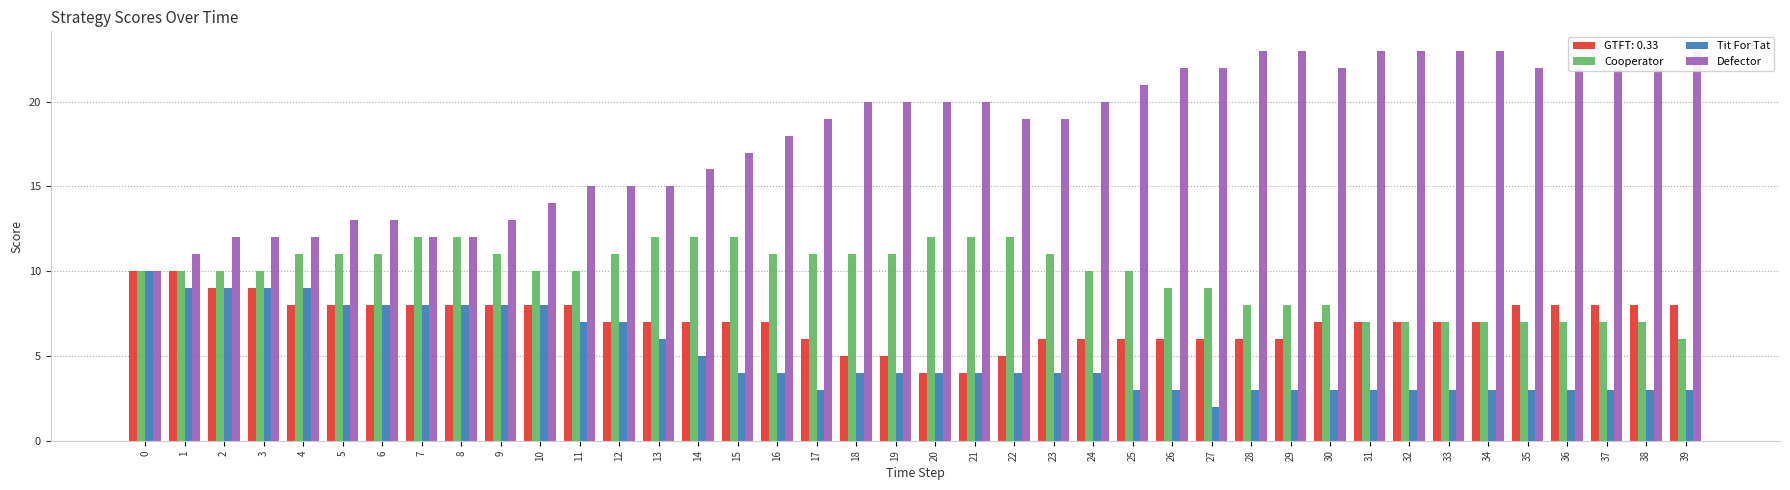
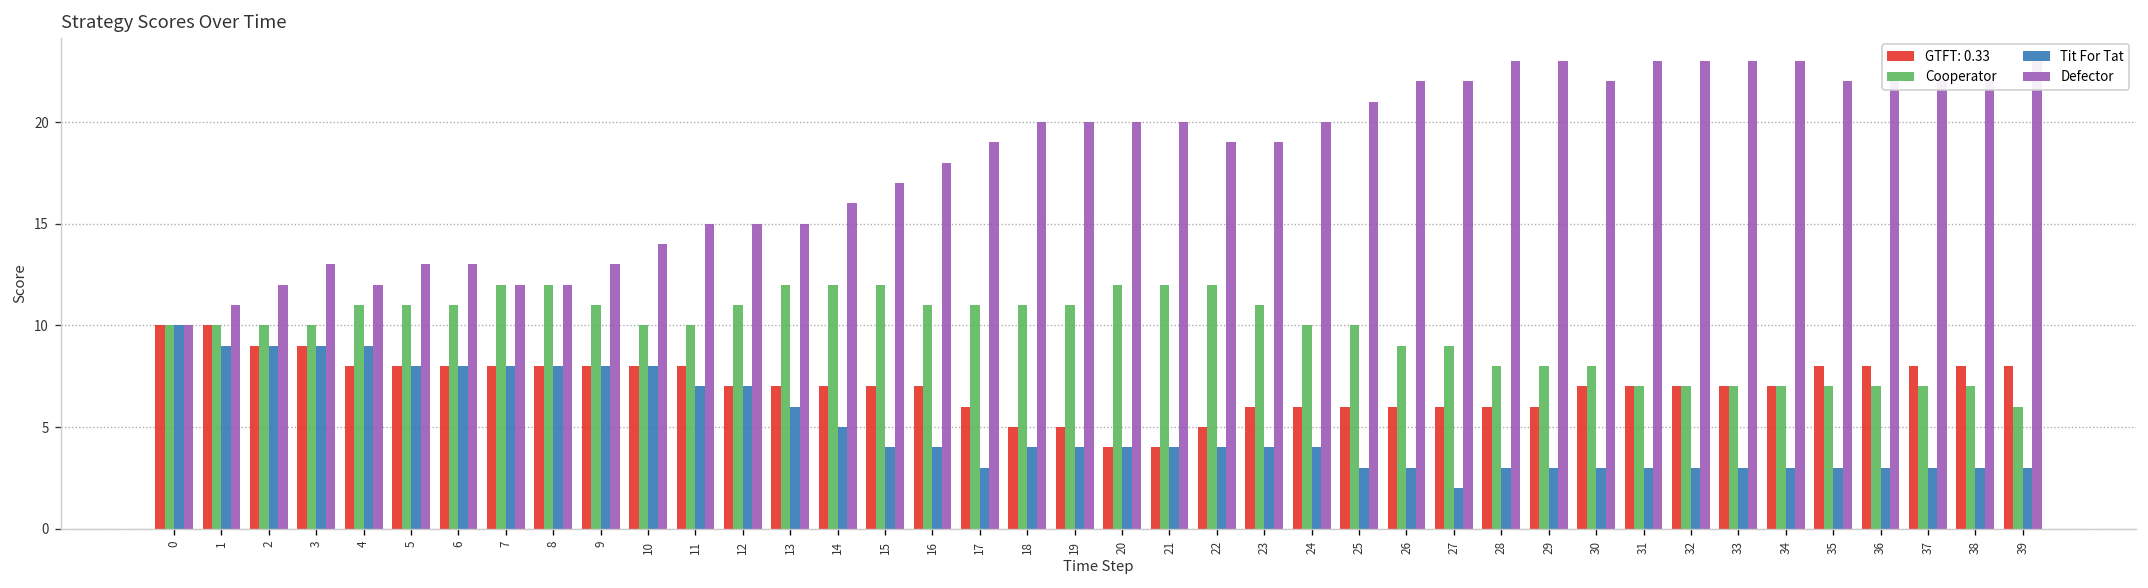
Defector, 3: 12 -> 13
